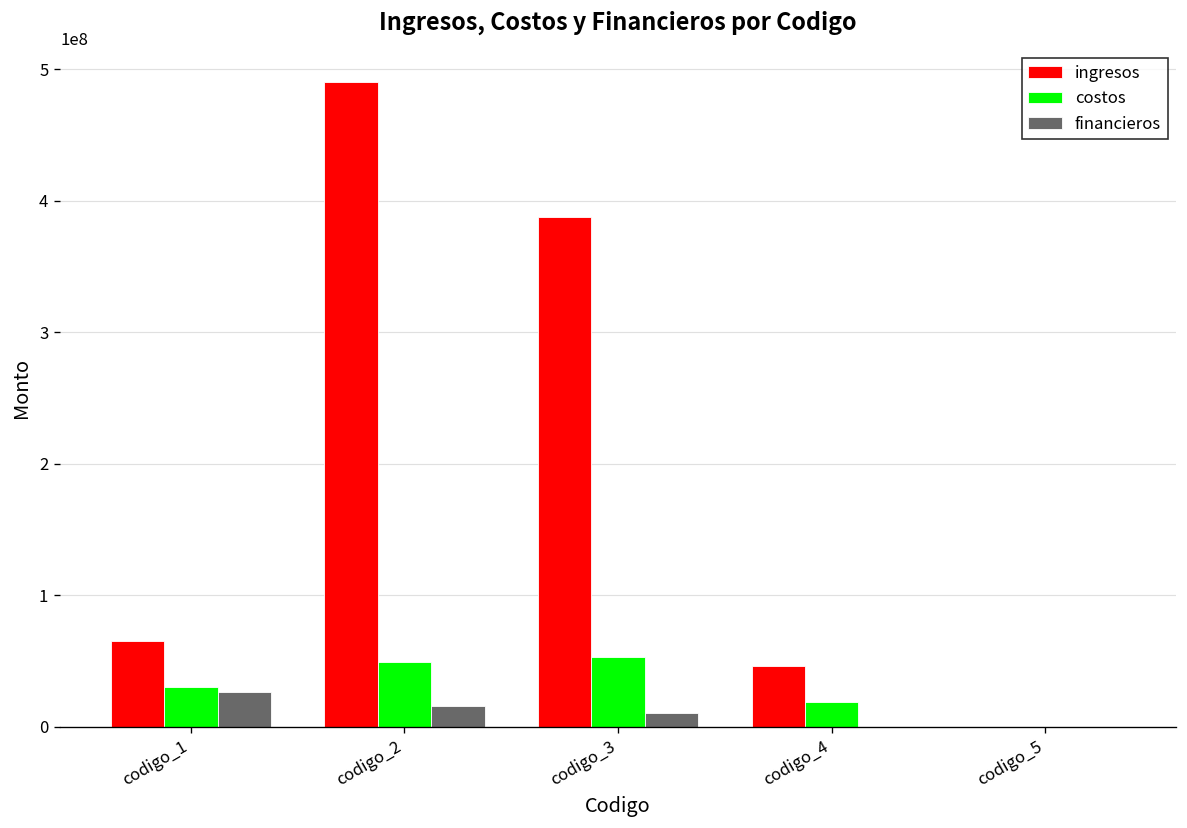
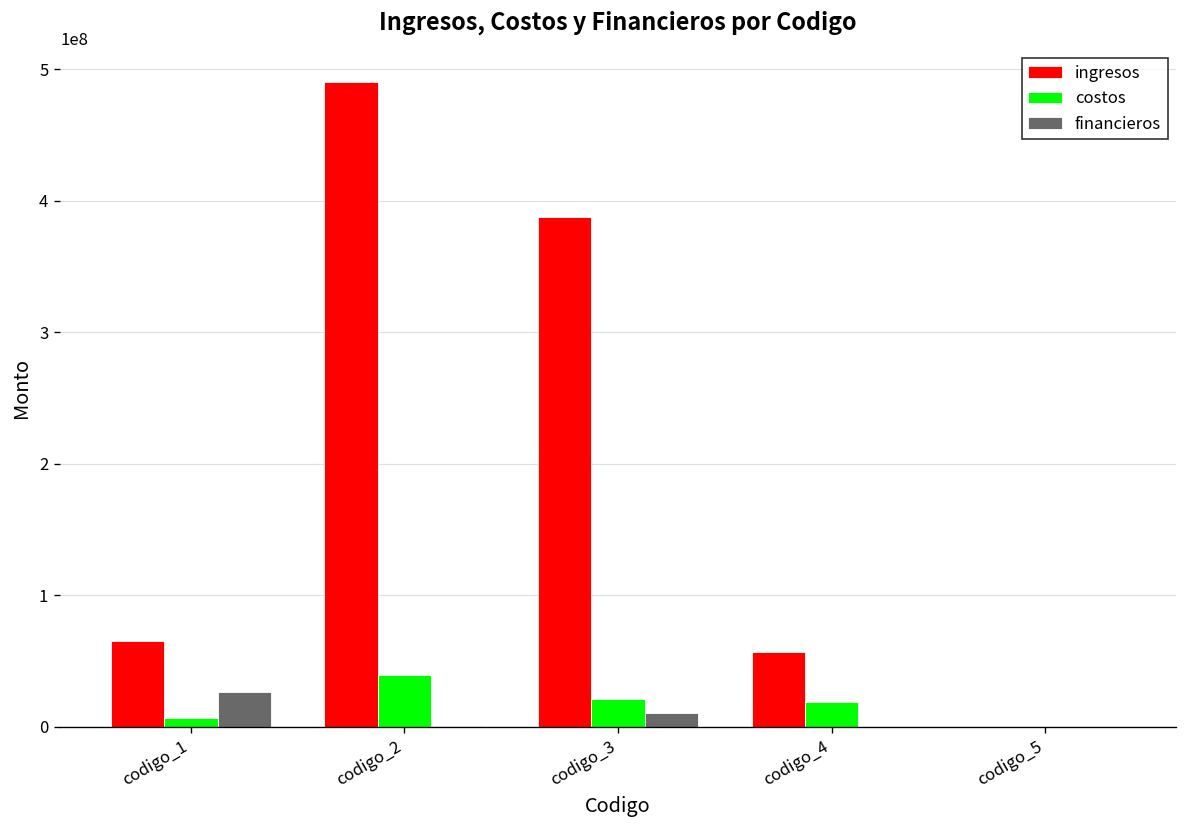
costos, codigo_1: 31000000 -> 7000000
costos, codigo_2: 49000000 -> 39000000
financieros, codigo_2: 16000000 -> 0
costos, codigo_3: 53000000 -> 21000000
ingresos, codigo_4: 46000000 -> 57000000
